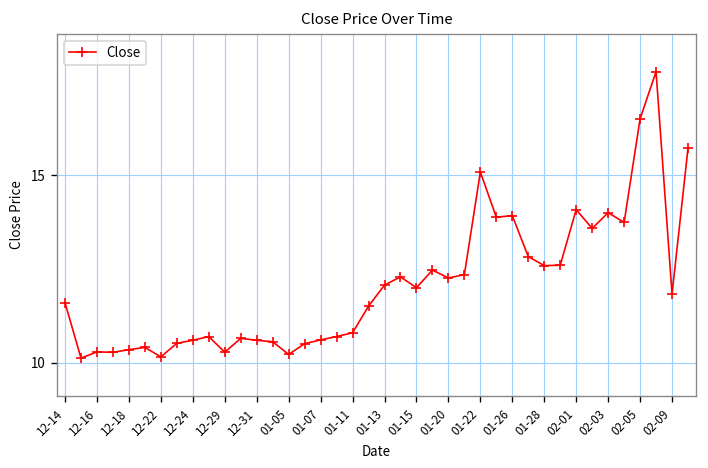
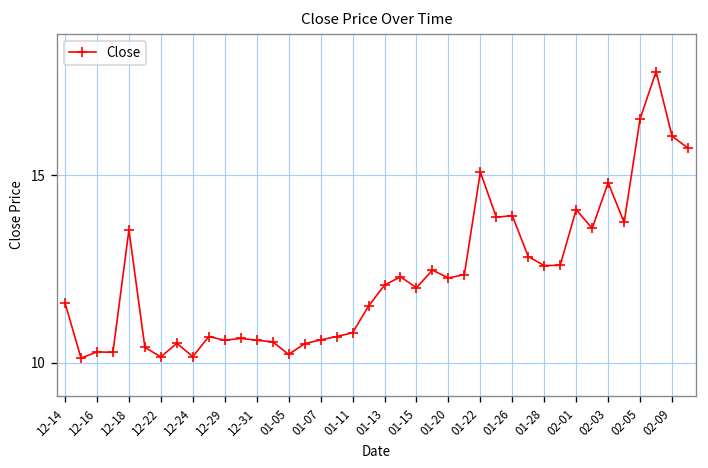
12-18: 10.4 -> 13.5
12-24: 10.6 -> 10.2
12-29: 10.3 -> 10.6
02-03: 14.0 -> 14.8
02-09: 11.8 -> 16.0
